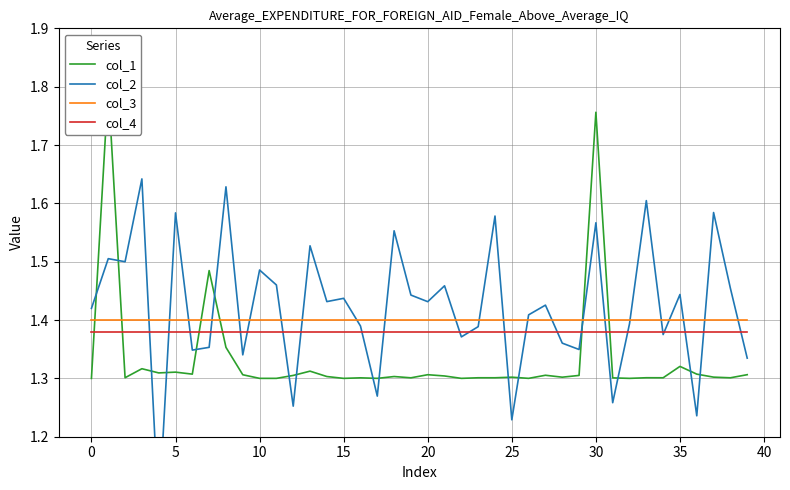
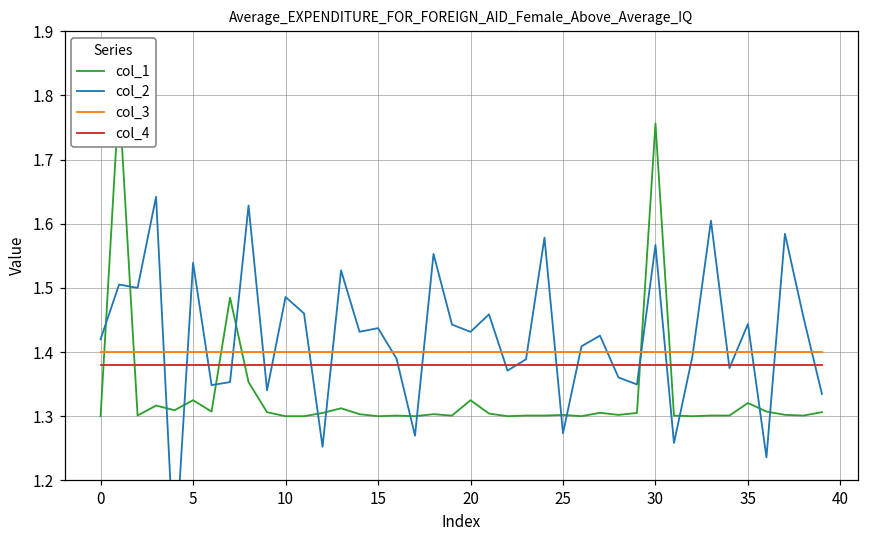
col_1, 5: 1.31 -> 1.32
col_2, 5: 1.58 -> 1.54
col_1, 20: 1.31 -> 1.32
col_2, 25: 1.23 -> 1.27
